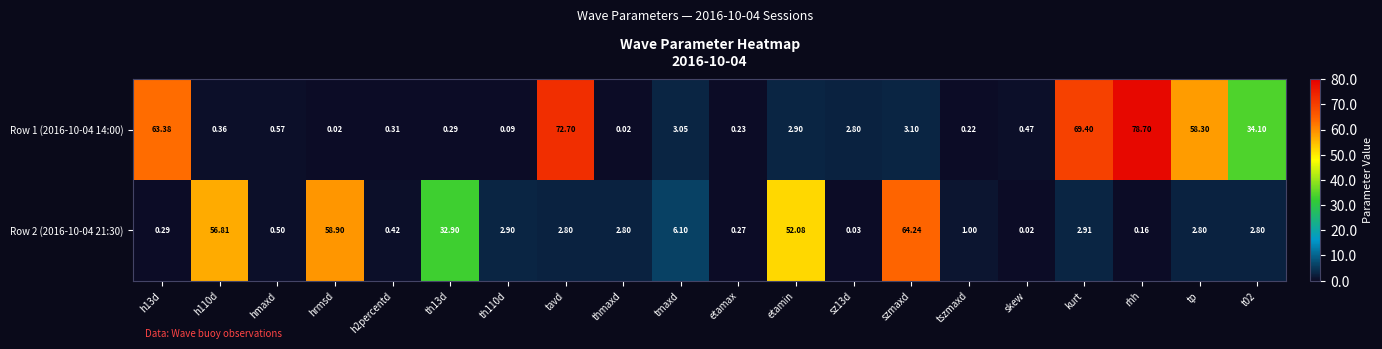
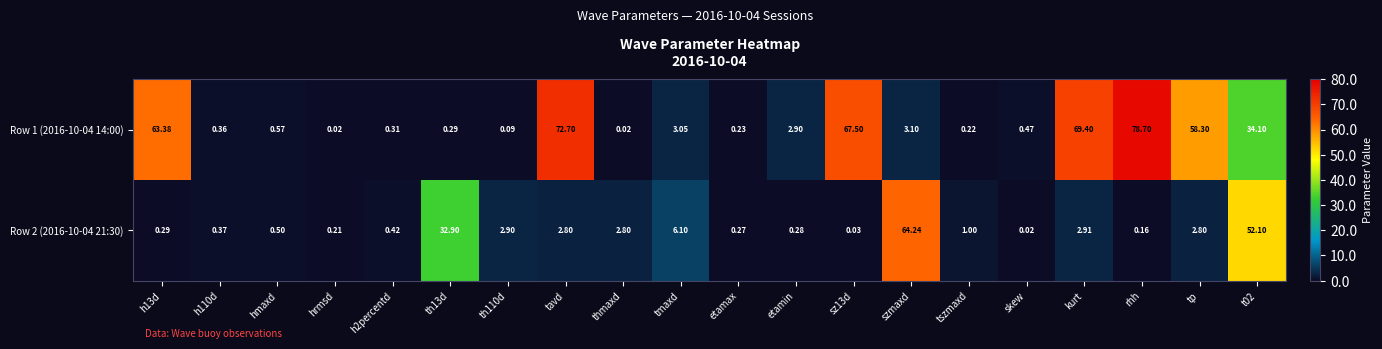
Row 1 (2016-10-04 14:00), sz13d: 2.80 -> 67.50
Row 2 (2016-10-04 21:30), h110d: 56.81 -> 0.37
Row 2 (2016-10-04 21:30), hrmsd: 58.90 -> 0.21
Row 2 (2016-10-04 21:30), etamin: 52.08 -> 0.28
Row 2 (2016-10-04 21:30), t02: 2.80 -> 52.10
